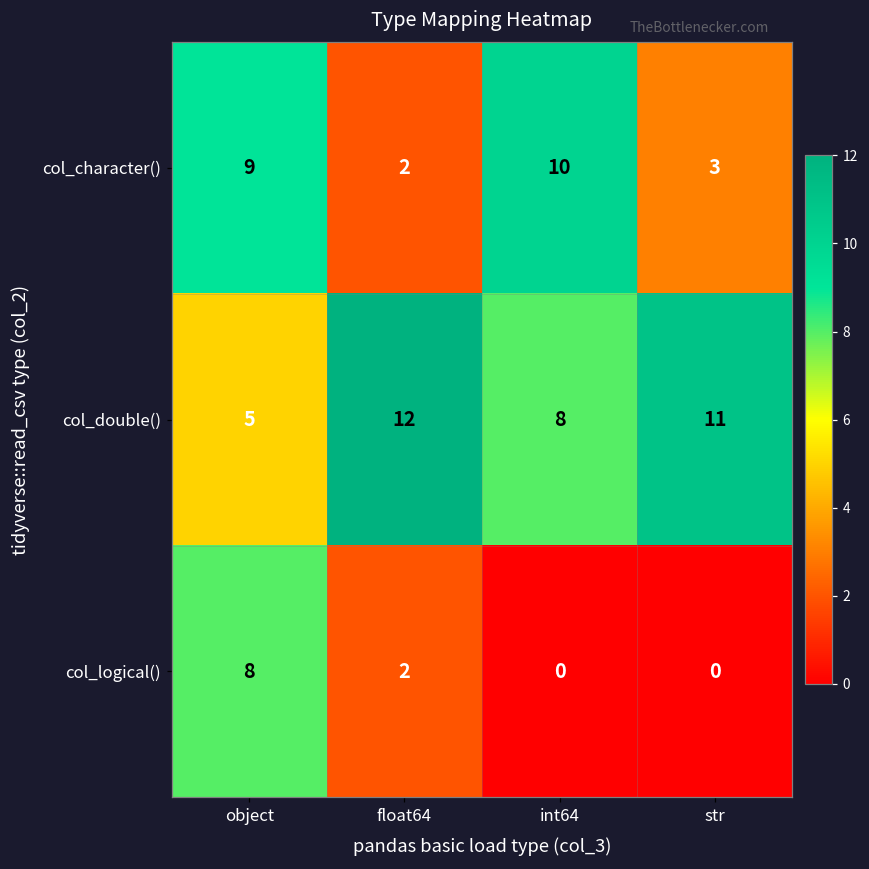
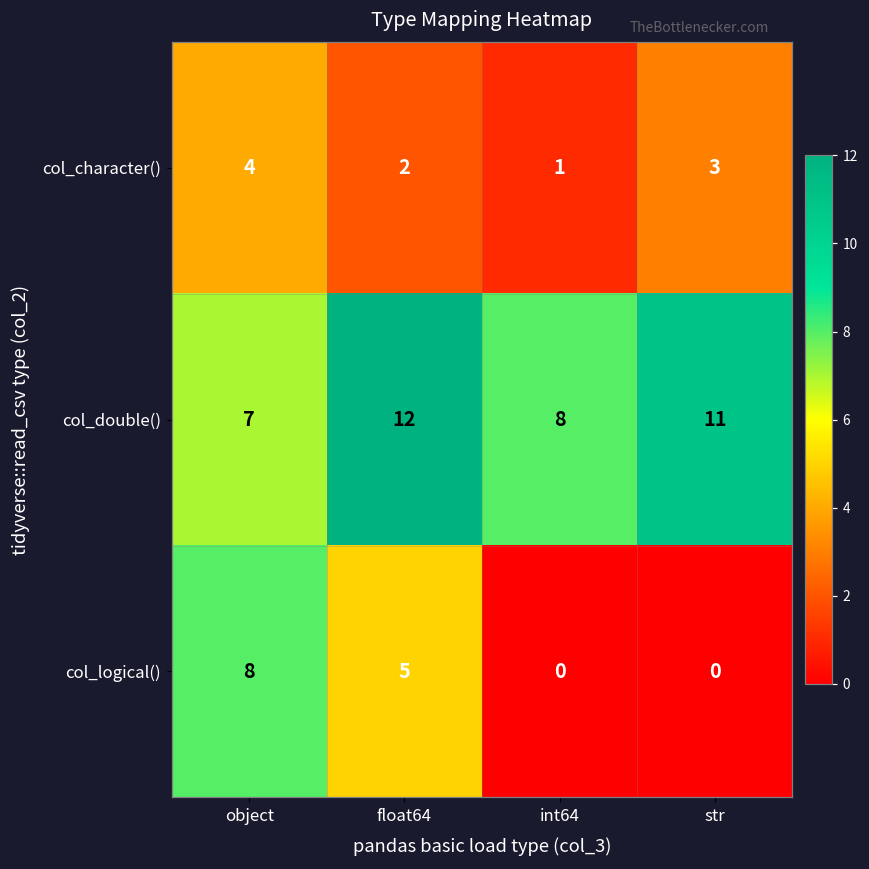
col_character(), object: 9 -> 4
col_character(), int64: 10 -> 1
col_double(), object: 5 -> 7
col_logical(), float64: 2 -> 5
